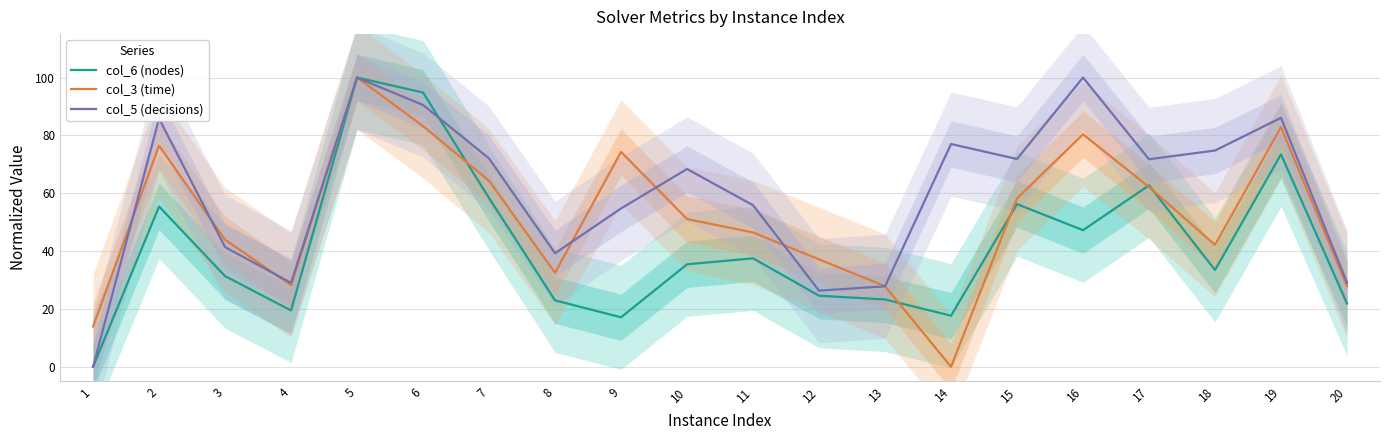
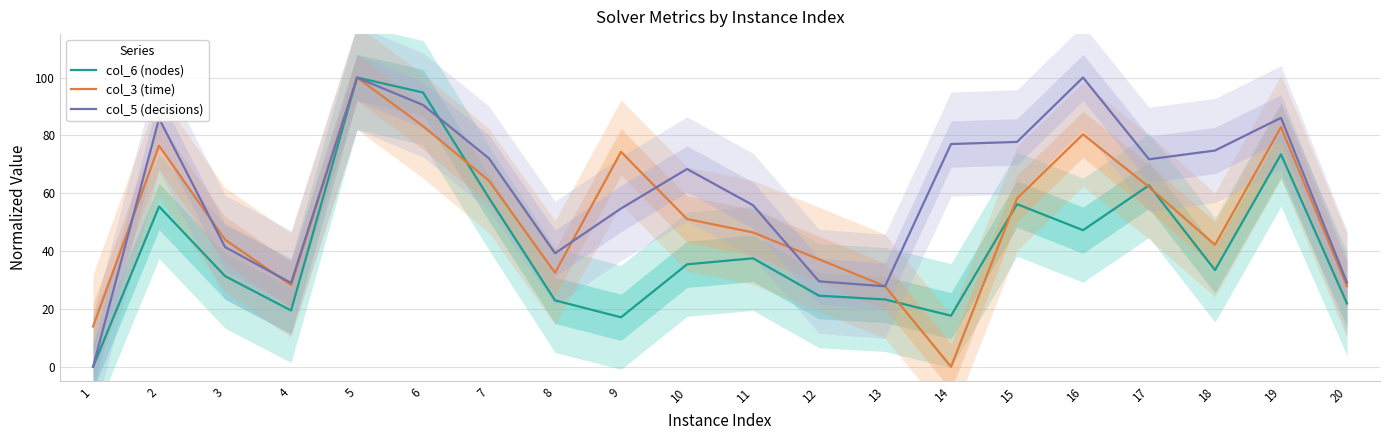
col_5 (decisions), 12: 26 -> 30
col_5 (decisions), 15: 72 -> 78
